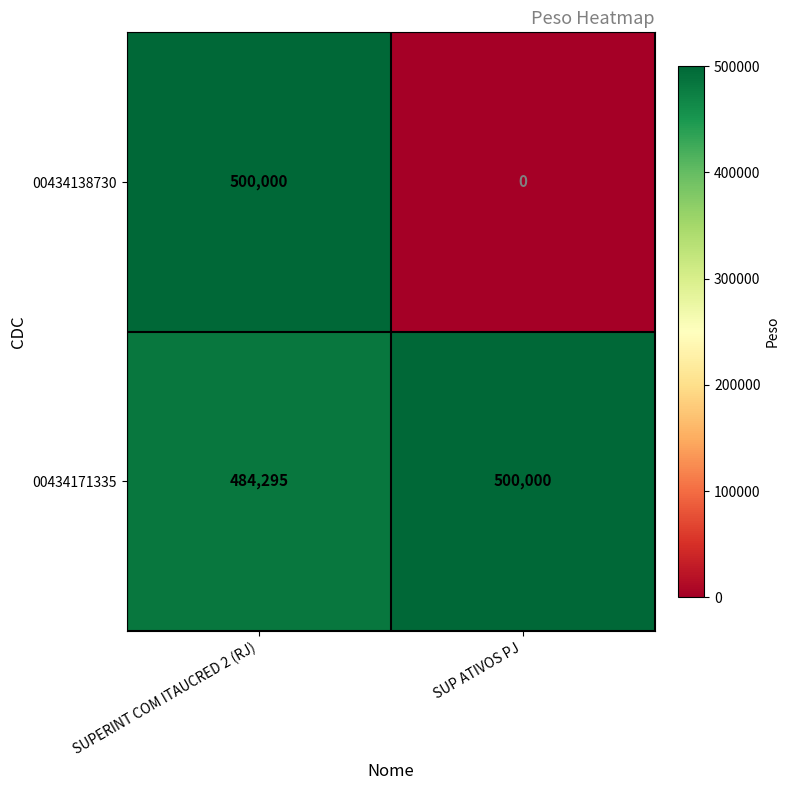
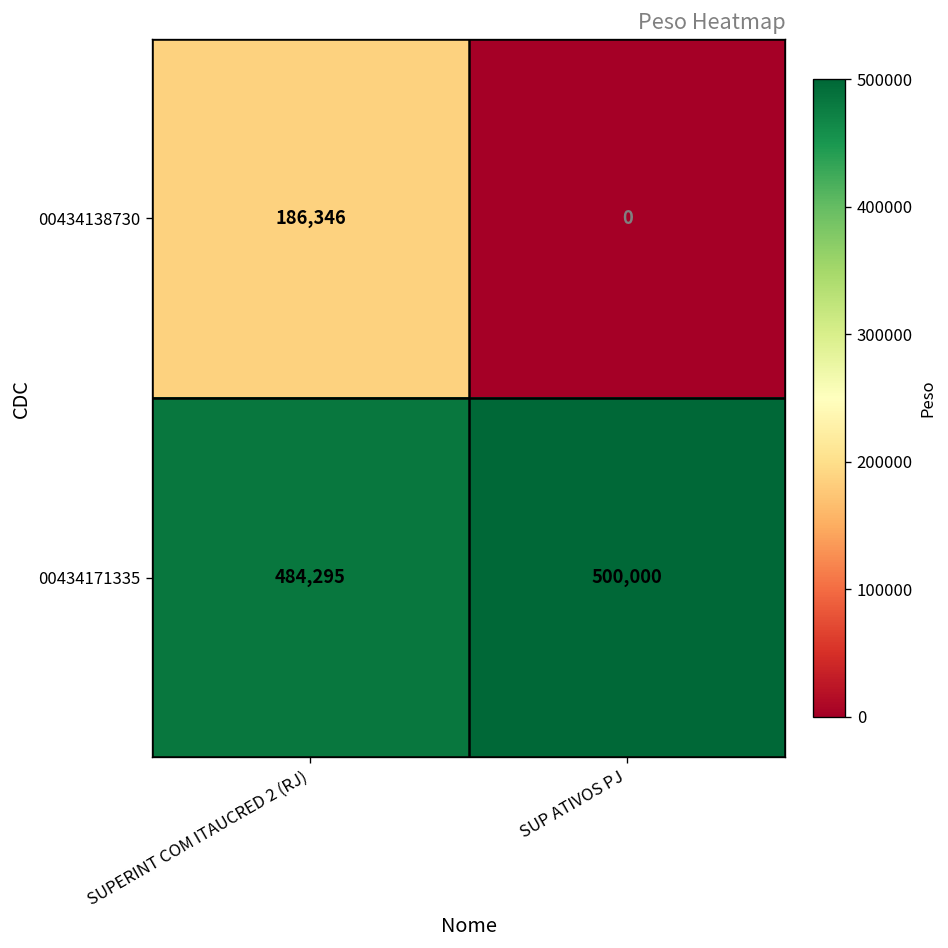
00434138730, SUPERINT COM ITAUCRED 2 (RJ): 500,000 -> 186,346
